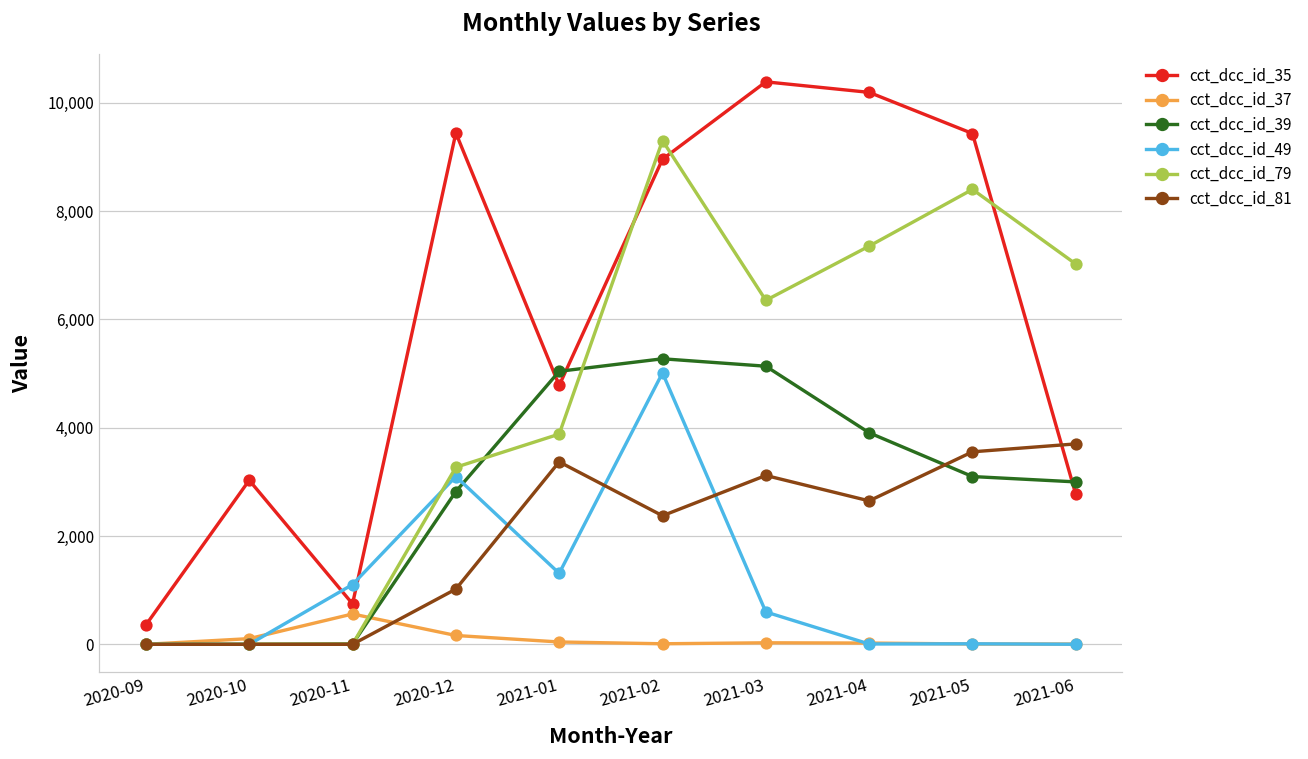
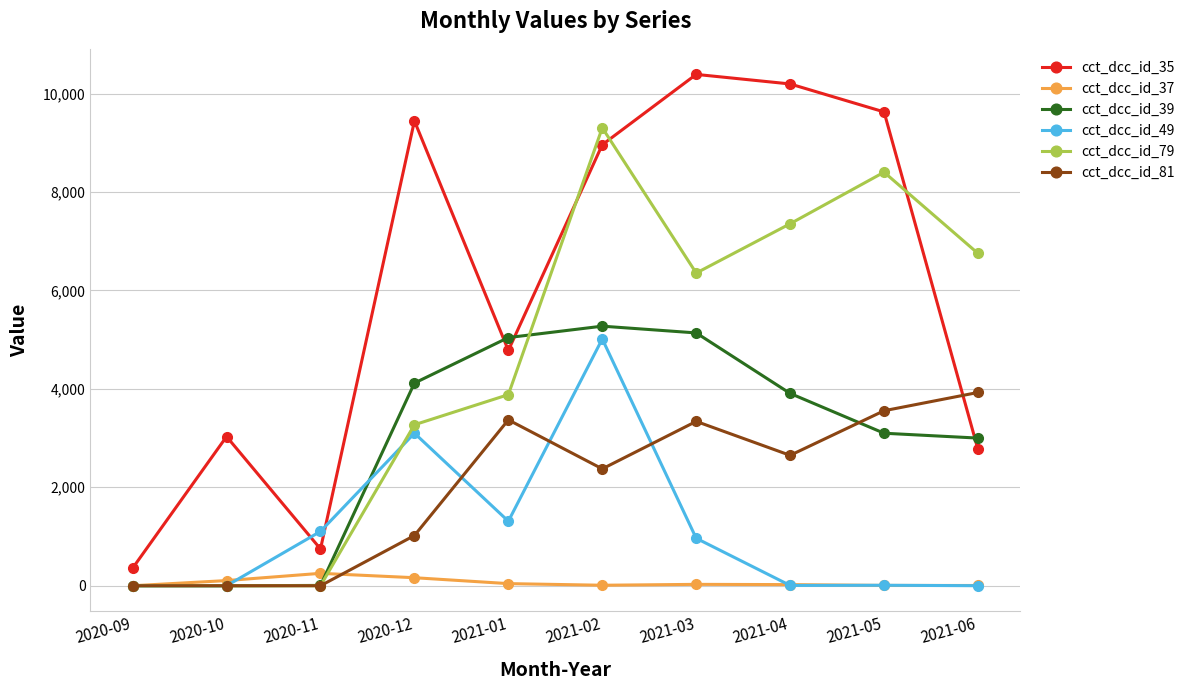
cct_dcc_id_37, 2020-11: 600 -> 300
cct_dcc_id_39, 2020-12: 2,800 -> 4,100
cct_dcc_id_49, 2021-03: 600 -> 1,000
cct_dcc_id_81, 2021-03: 3,100 -> 3,300
cct_dcc_id_35, 2021-05: 9,400 -> 9,600
cct_dcc_id_79, 2021-06: 7,000 -> 6,800
cct_dcc_id_81, 2021-06: 3,700 -> 3,900
